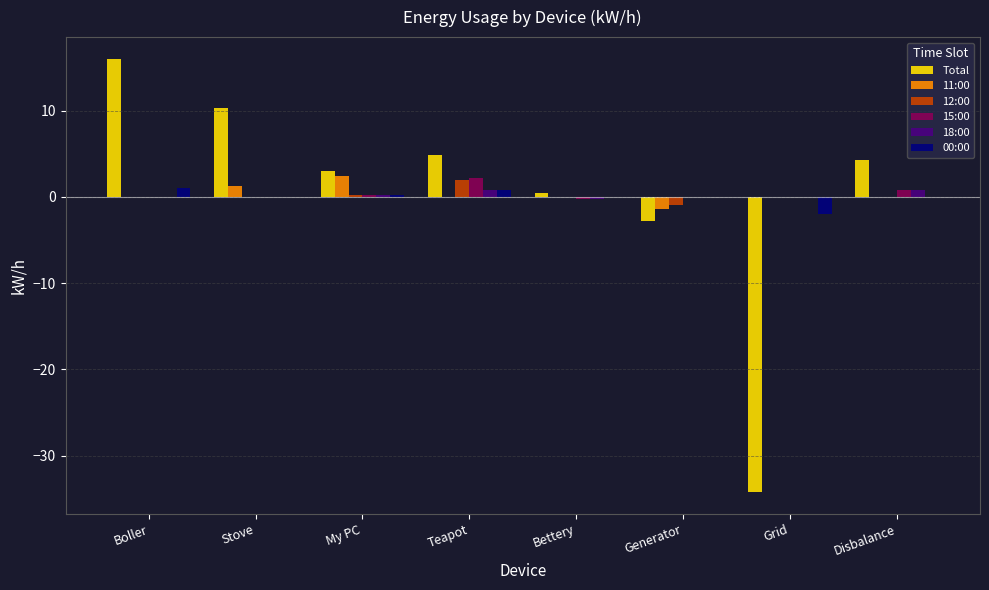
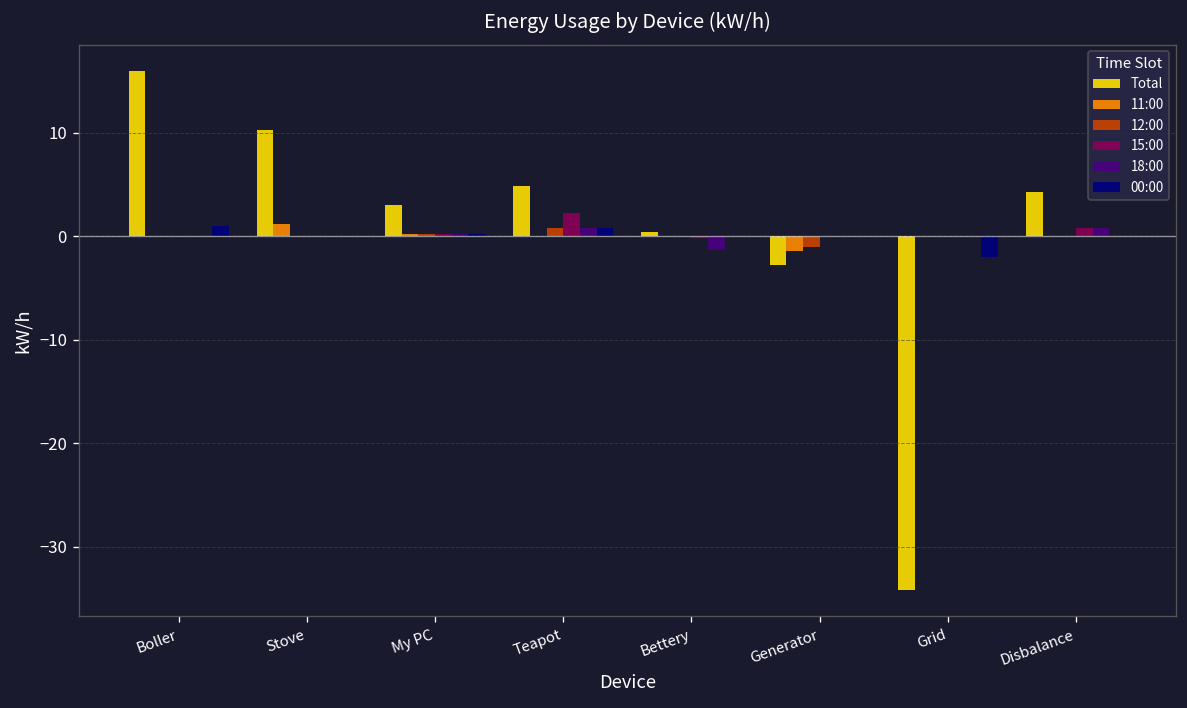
11:00, My PC: 2 -> 0
12:00, Teapot: 2 -> 1
18:00, Bettery: 0 -> -1
